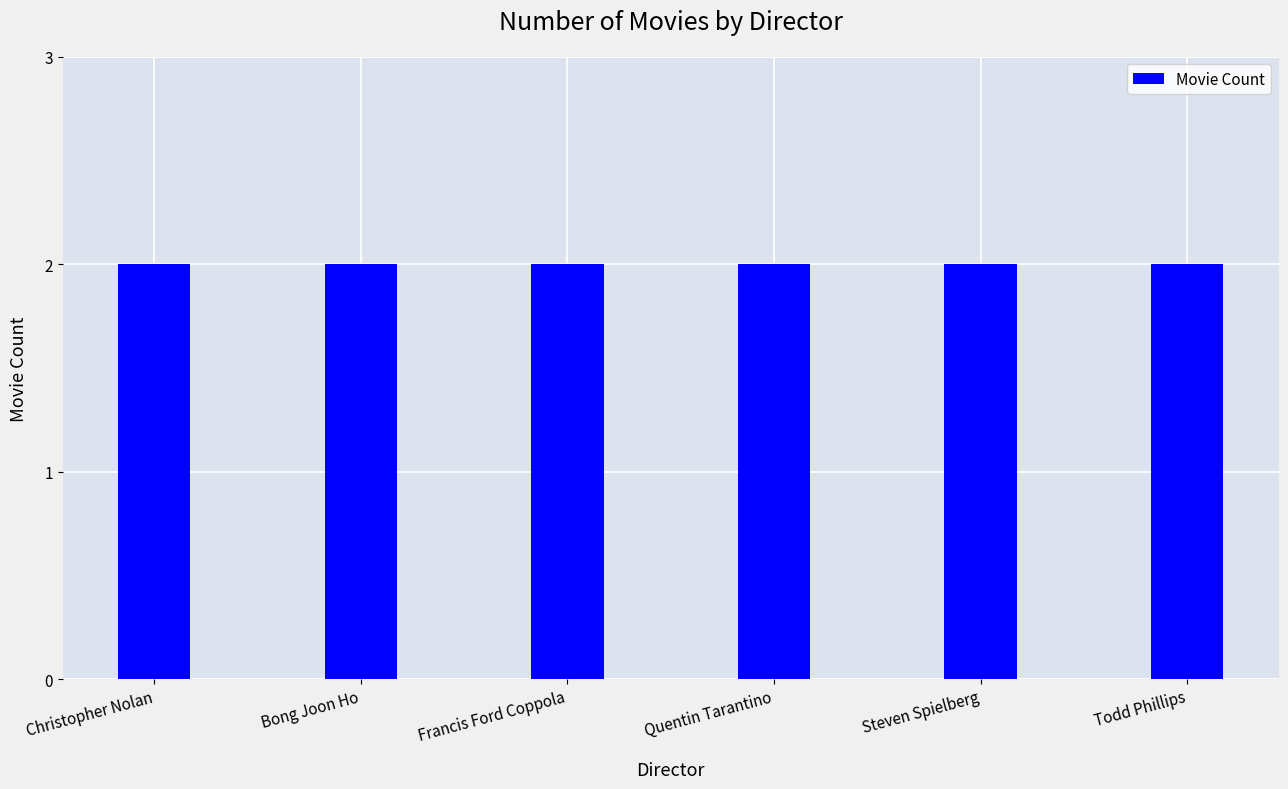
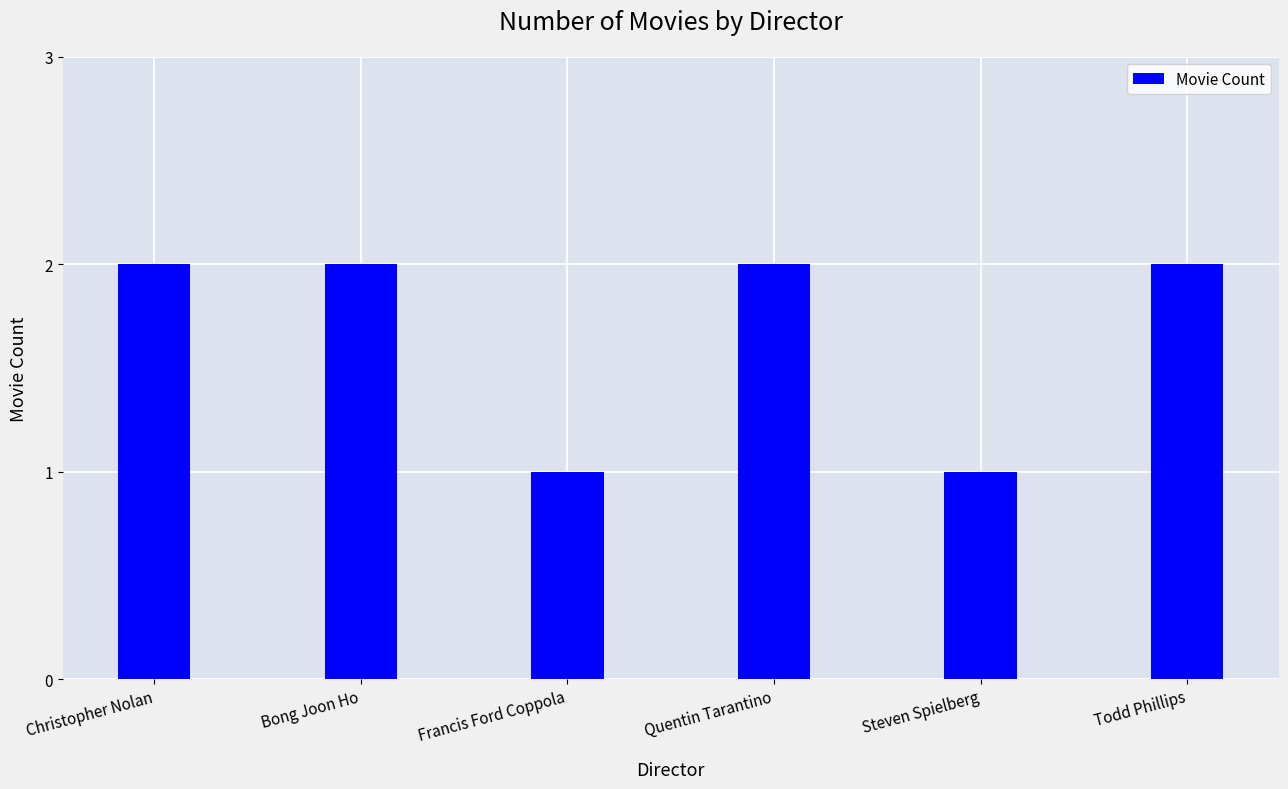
Francis Ford Coppola: 2 -> 1
Steven Spielberg: 2 -> 1
